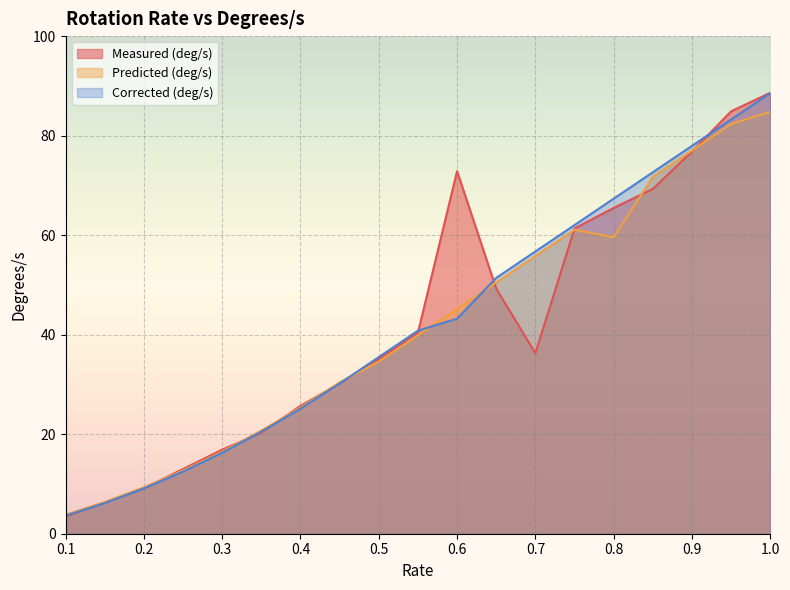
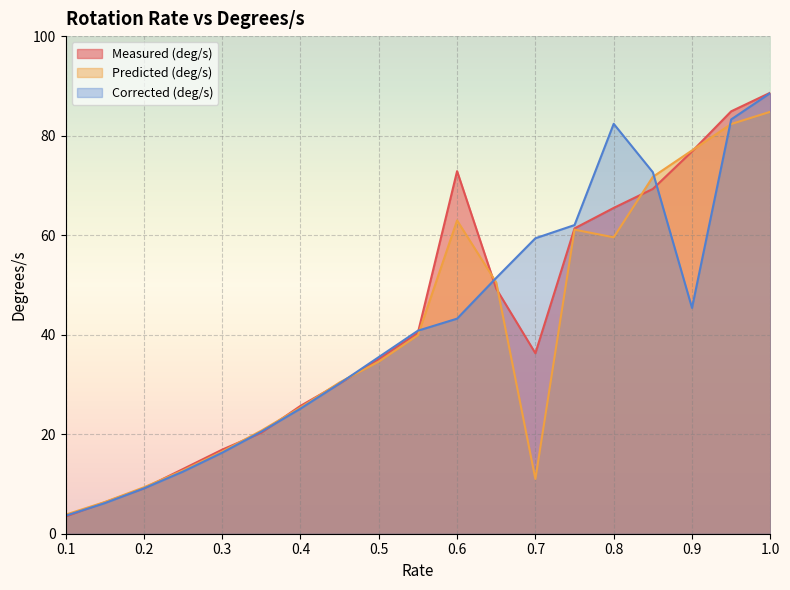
Predicted (deg/s), 0.6: 45 -> 63
Predicted (deg/s), 0.7: 56 -> 11
Corrected (deg/s), 0.7: 57 -> 59
Corrected (deg/s), 0.8: 67 -> 82
Corrected (deg/s), 0.9: 78 -> 45
